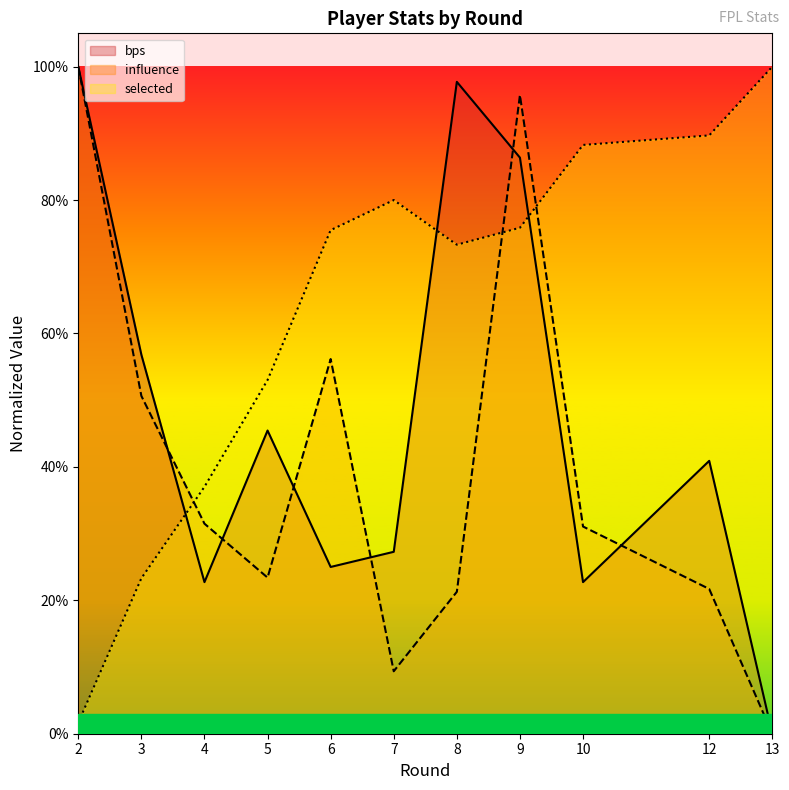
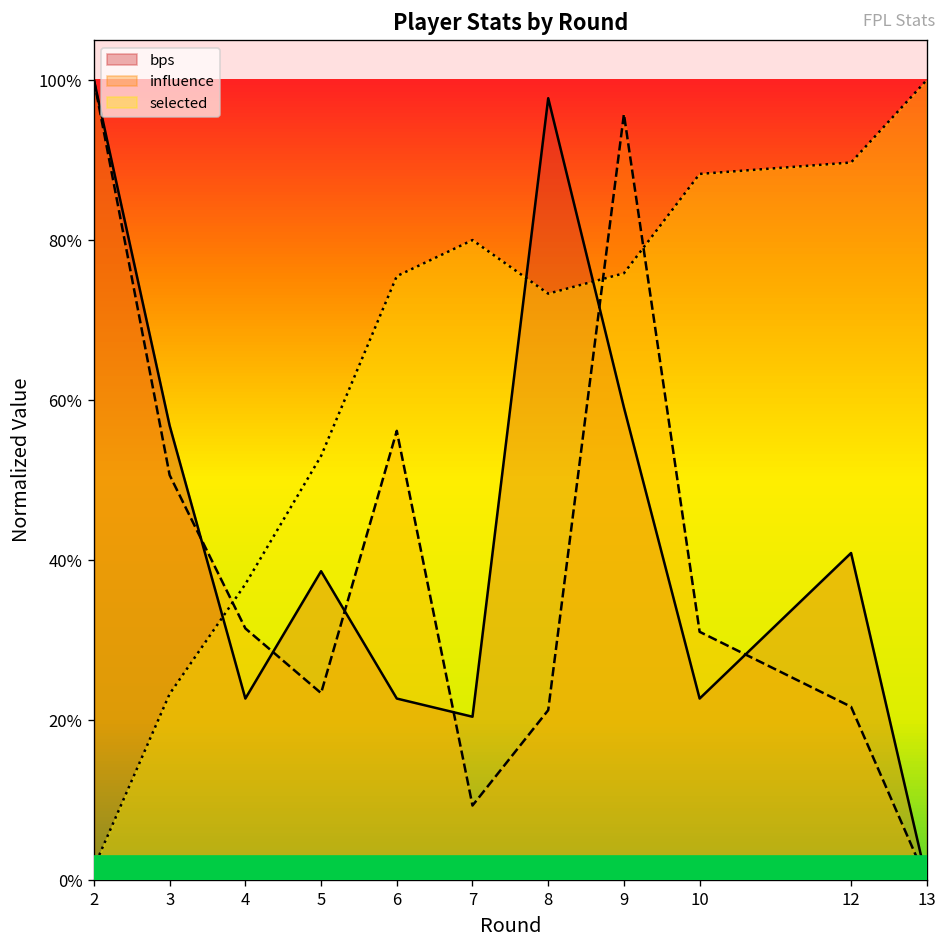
bps, 5: 45% -> 39%
bps, 6: 25% -> 23%
bps, 7: 27% -> 20%
bps, 9: 86% -> 59%
